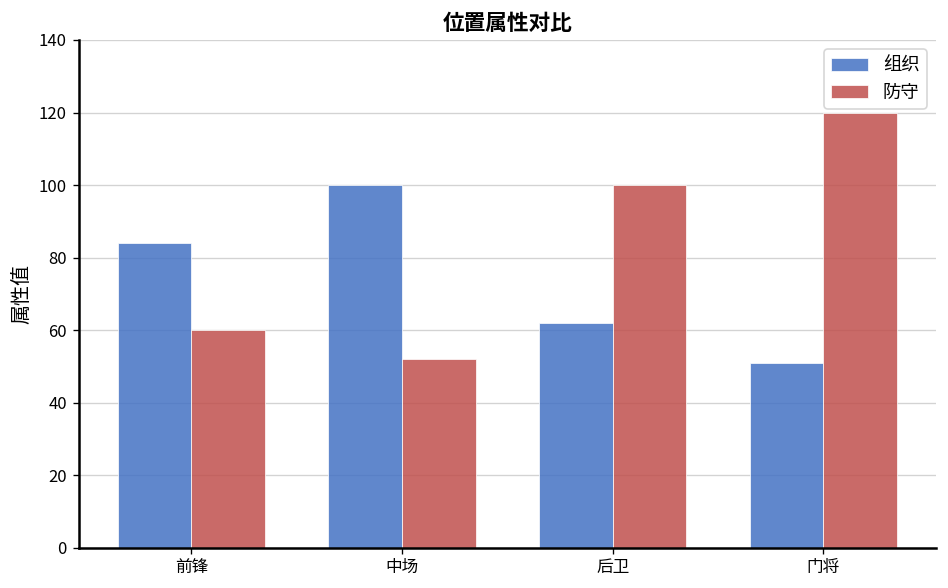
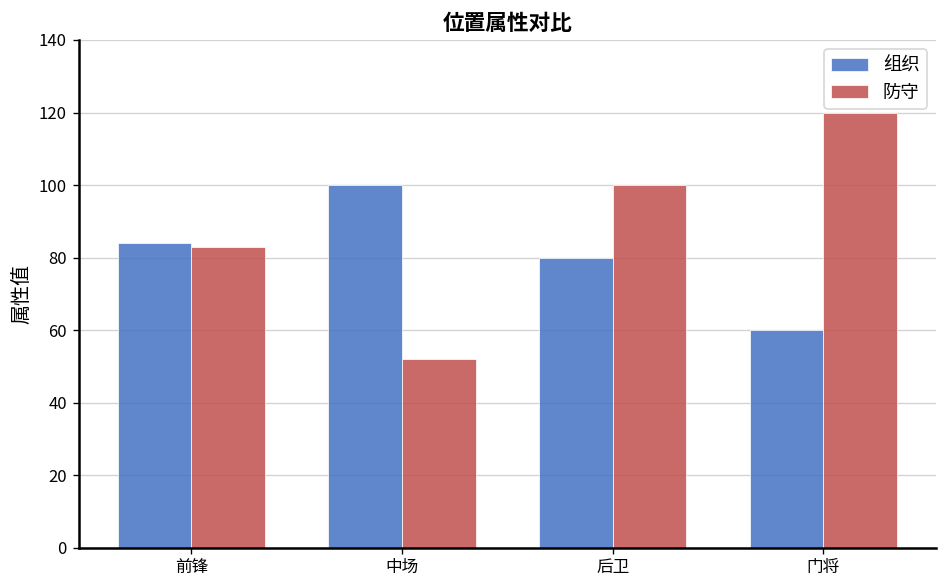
防守, 前锋: 60 -> 83
组织, 后卫: 62 -> 80
组织, 门将: 51 -> 60
